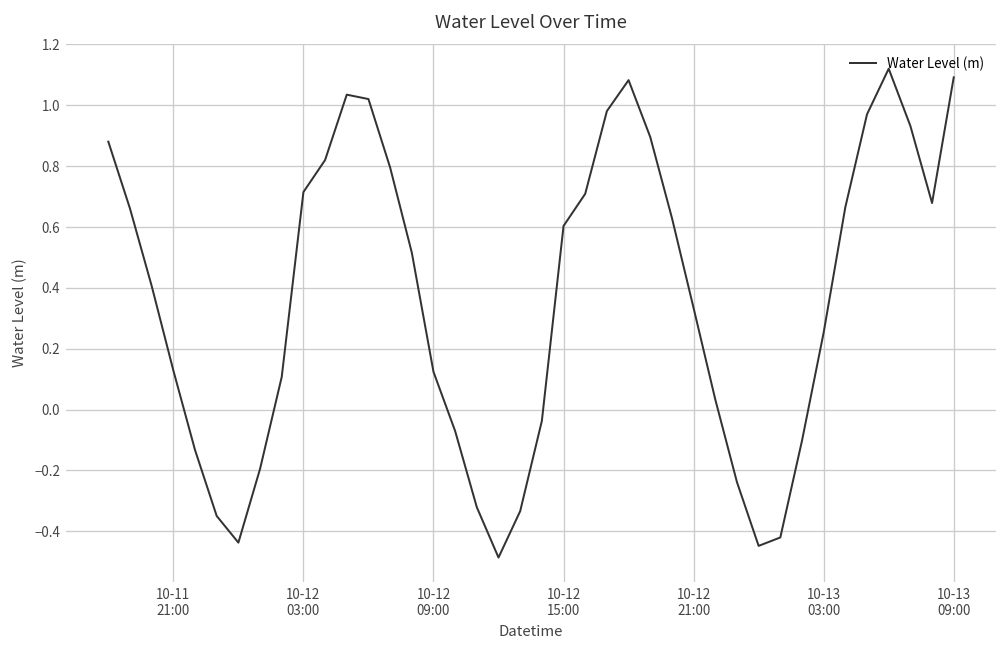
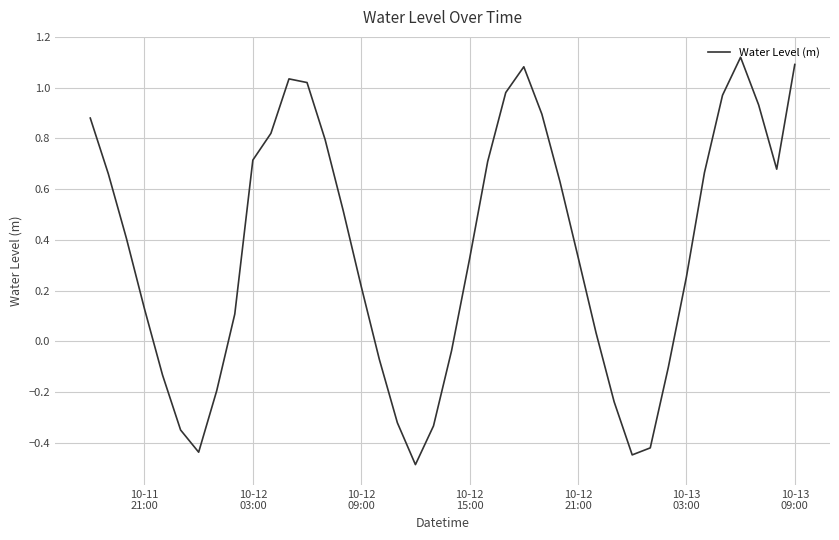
10-12 09:00: 0.12 -> 0.22
10-12 15:00: 0.60 -> 0.33
